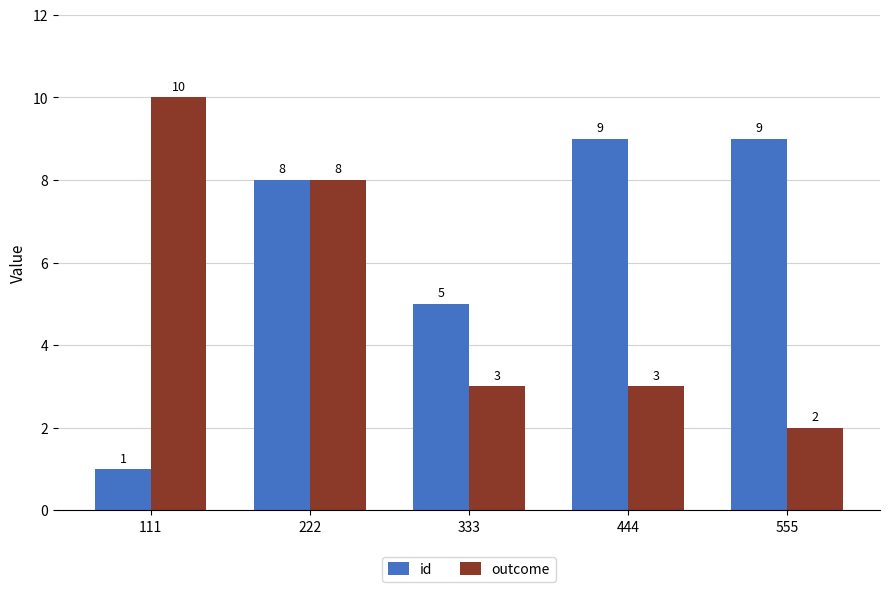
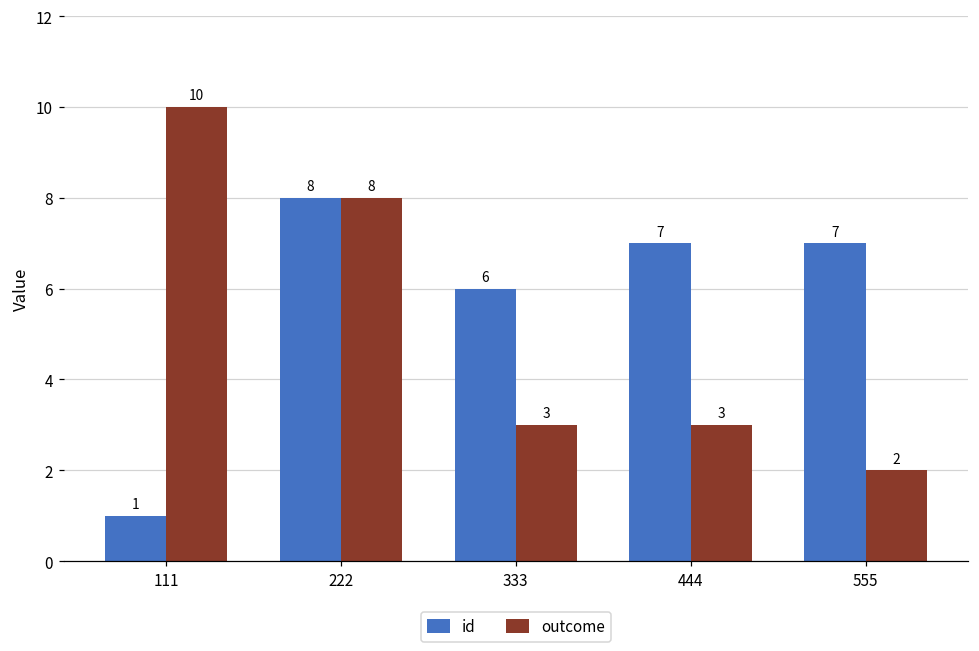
id, 333: 5 -> 6
id, 444: 9 -> 7
id, 555: 9 -> 7
